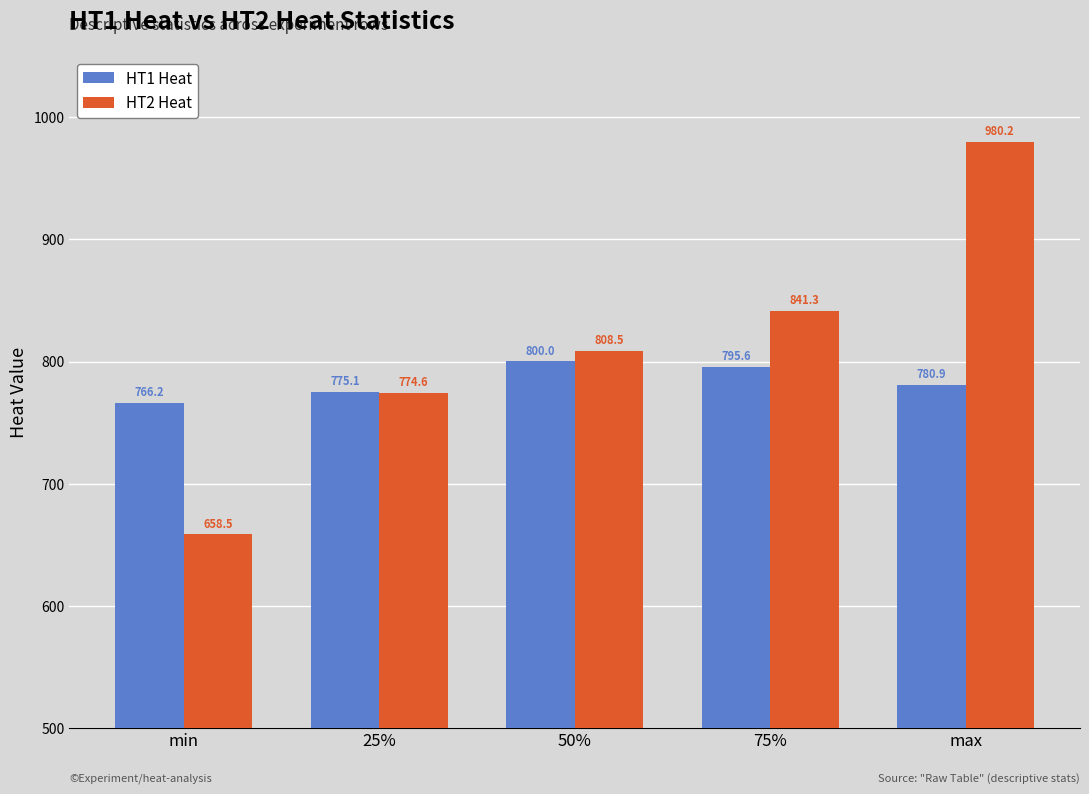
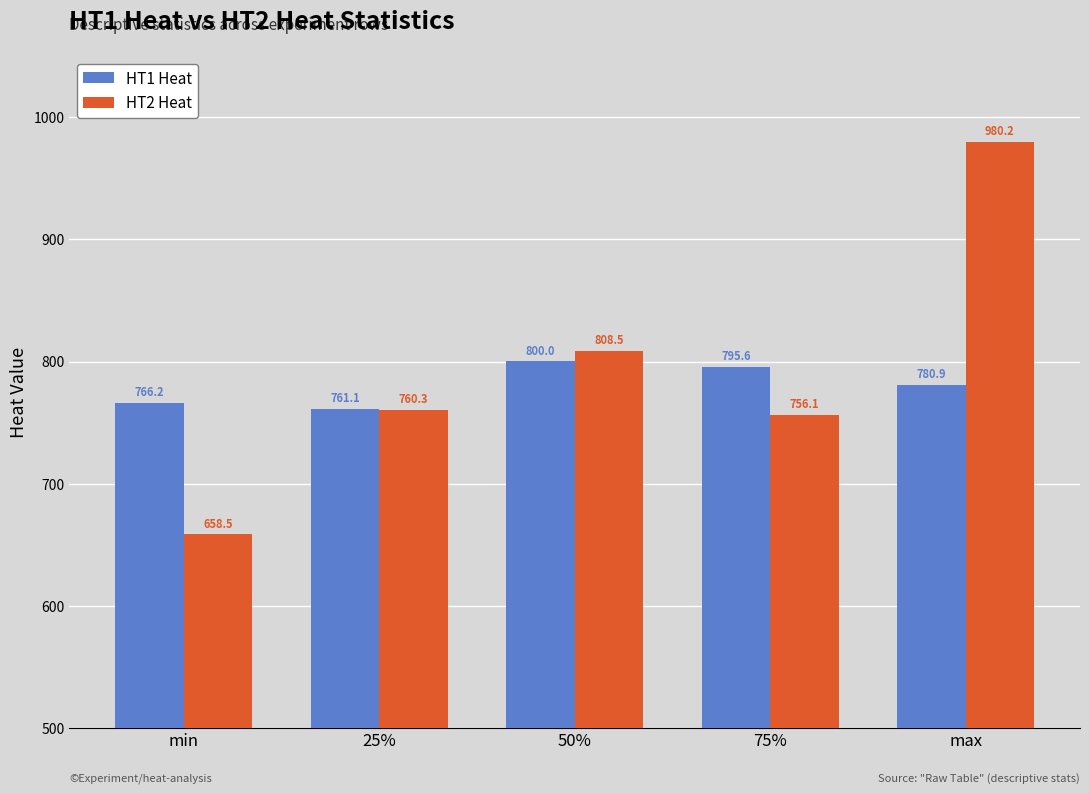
HT1 Heat, 25%: 775.1 -> 761.1
HT2 Heat, 25%: 774.6 -> 760.3
HT2 Heat, 75%: 841.3 -> 756.1
